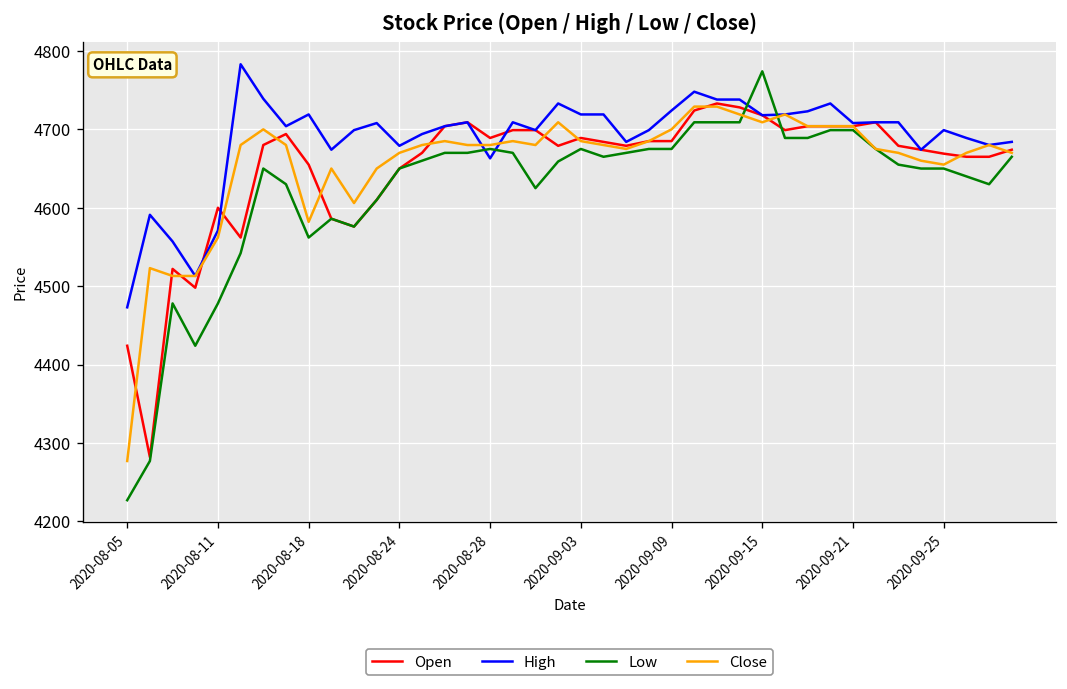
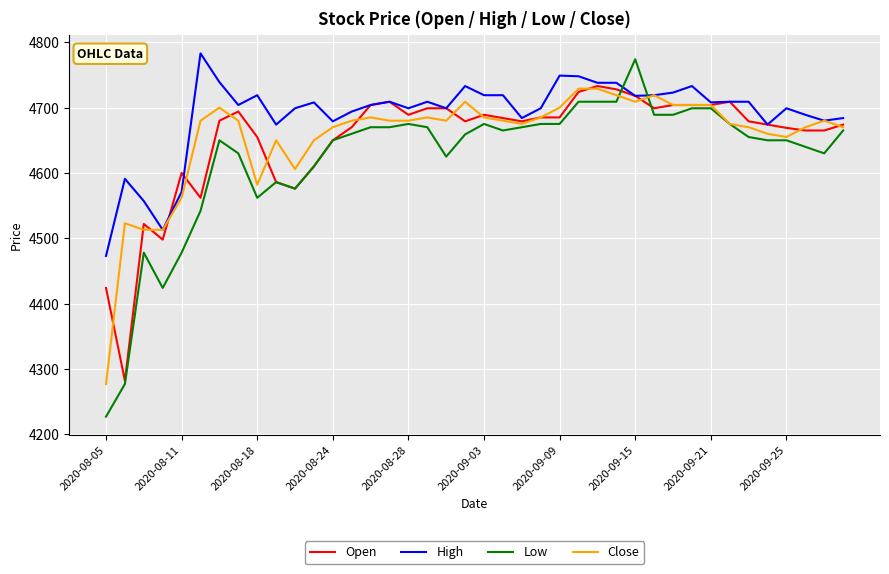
High, 2020-08-28: 4660 -> 4700
High, 2020-09-09: 4720 -> 4750
